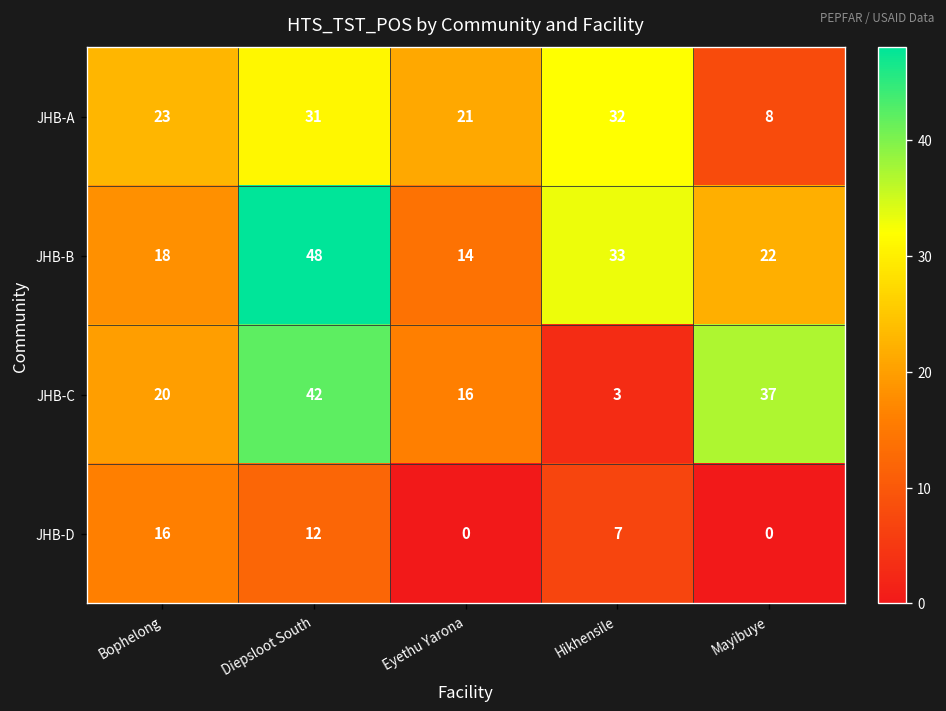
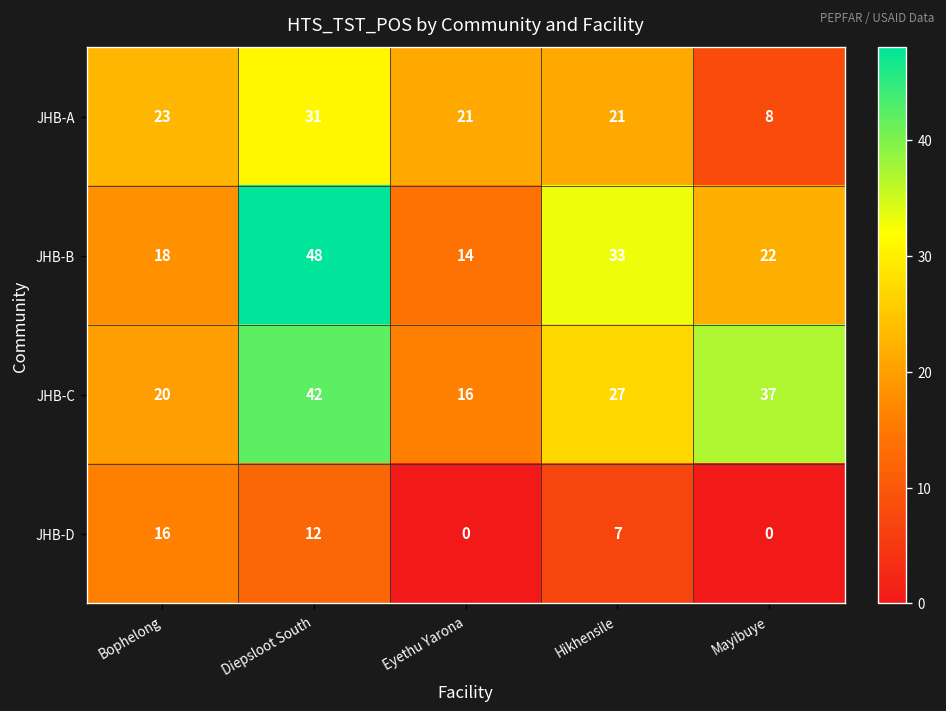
JHB-A, Hikhensile: 32 -> 21
JHB-C, Hikhensile: 3 -> 27
